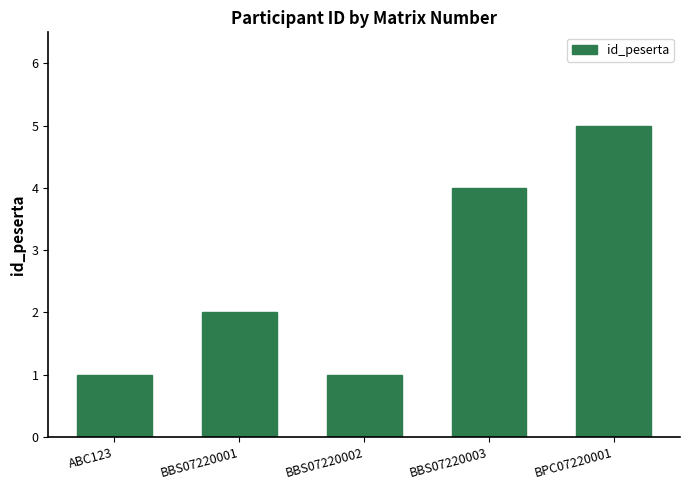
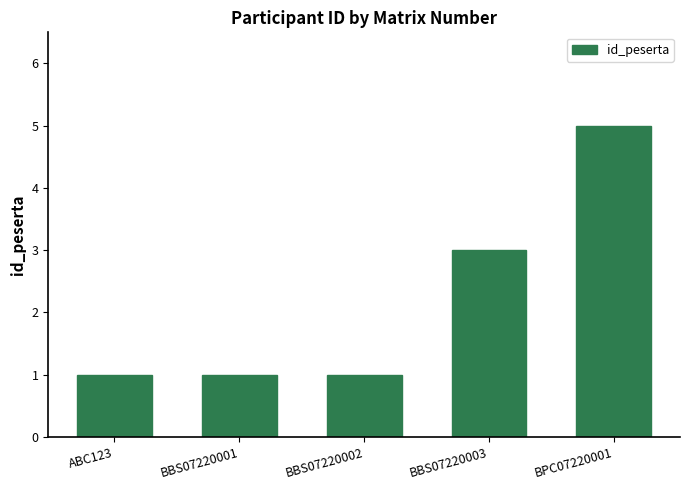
BBS07220001: 2 -> 1
BBS07220003: 4 -> 3
